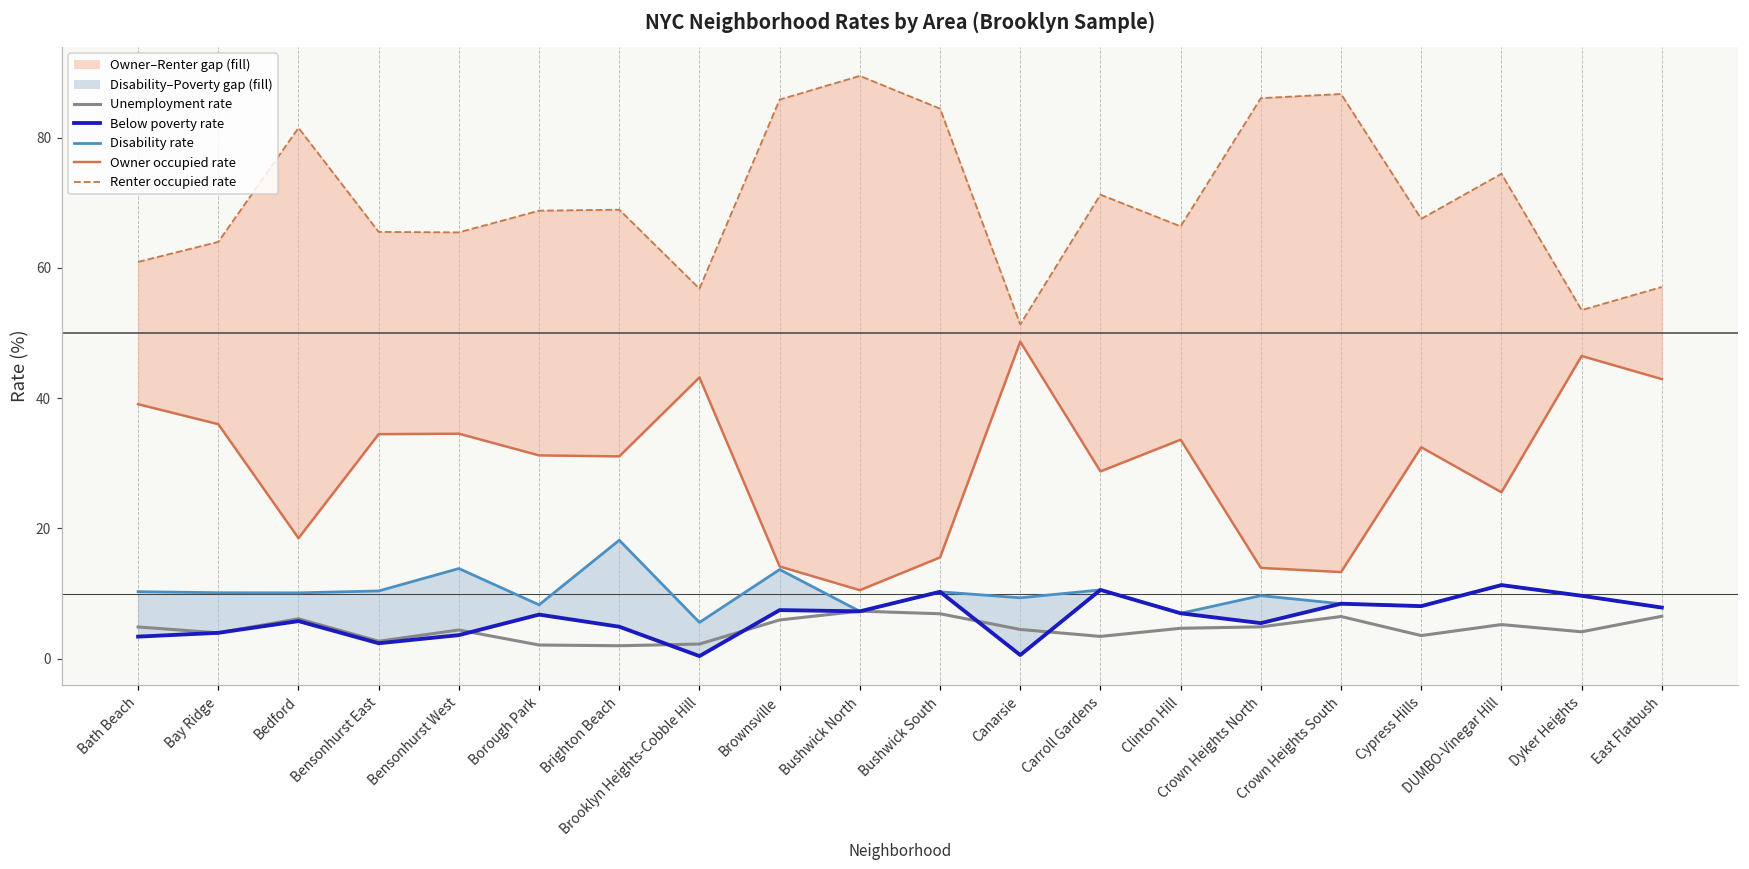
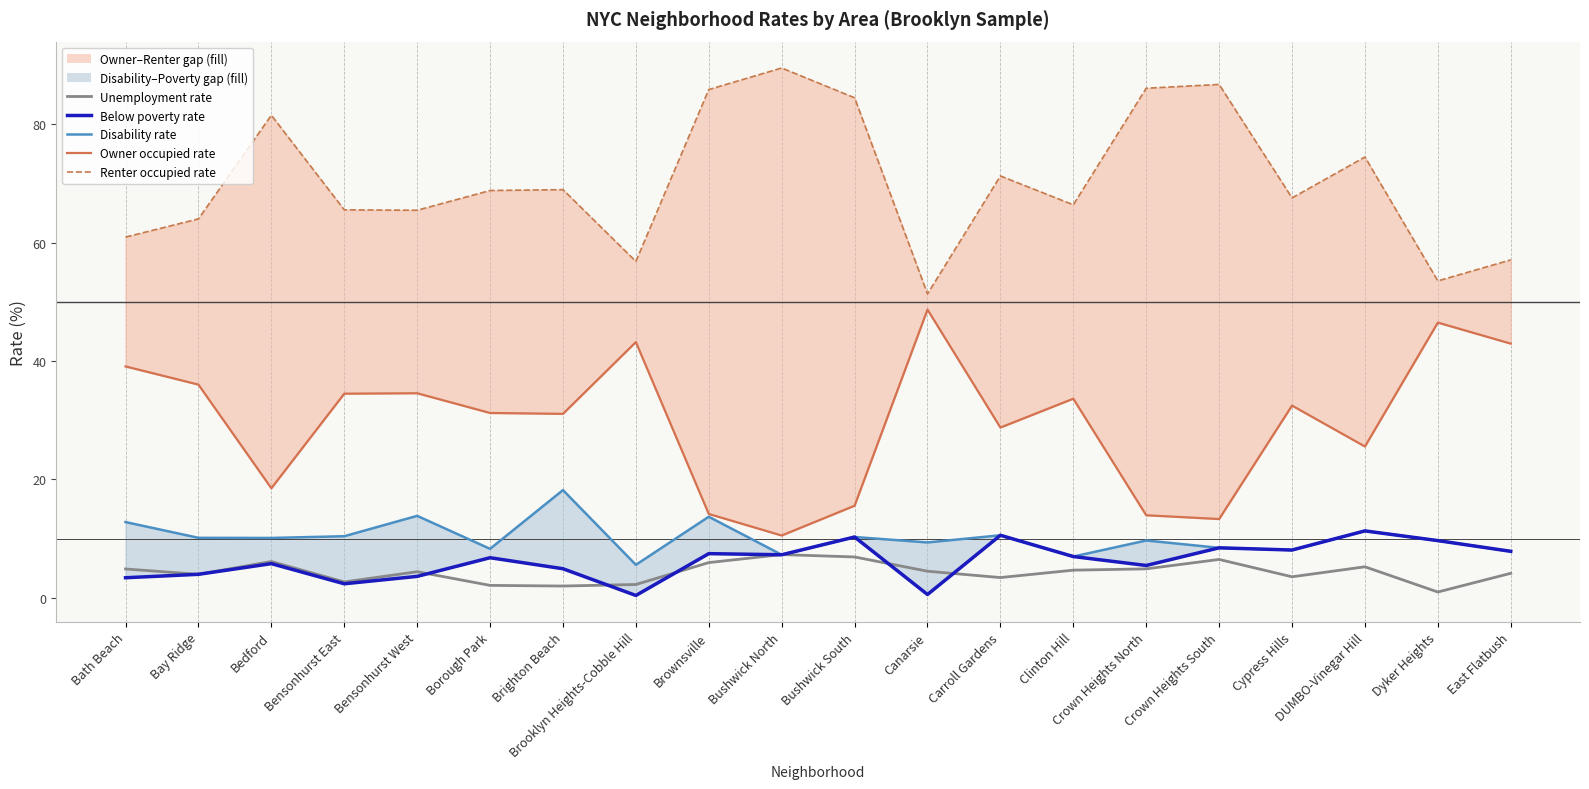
Disability rate, Bath Beach: 10 -> 13
Unemployment rate, Dyker Heights: 4 -> 1
Unemployment rate, East Flatbush: 7 -> 4
